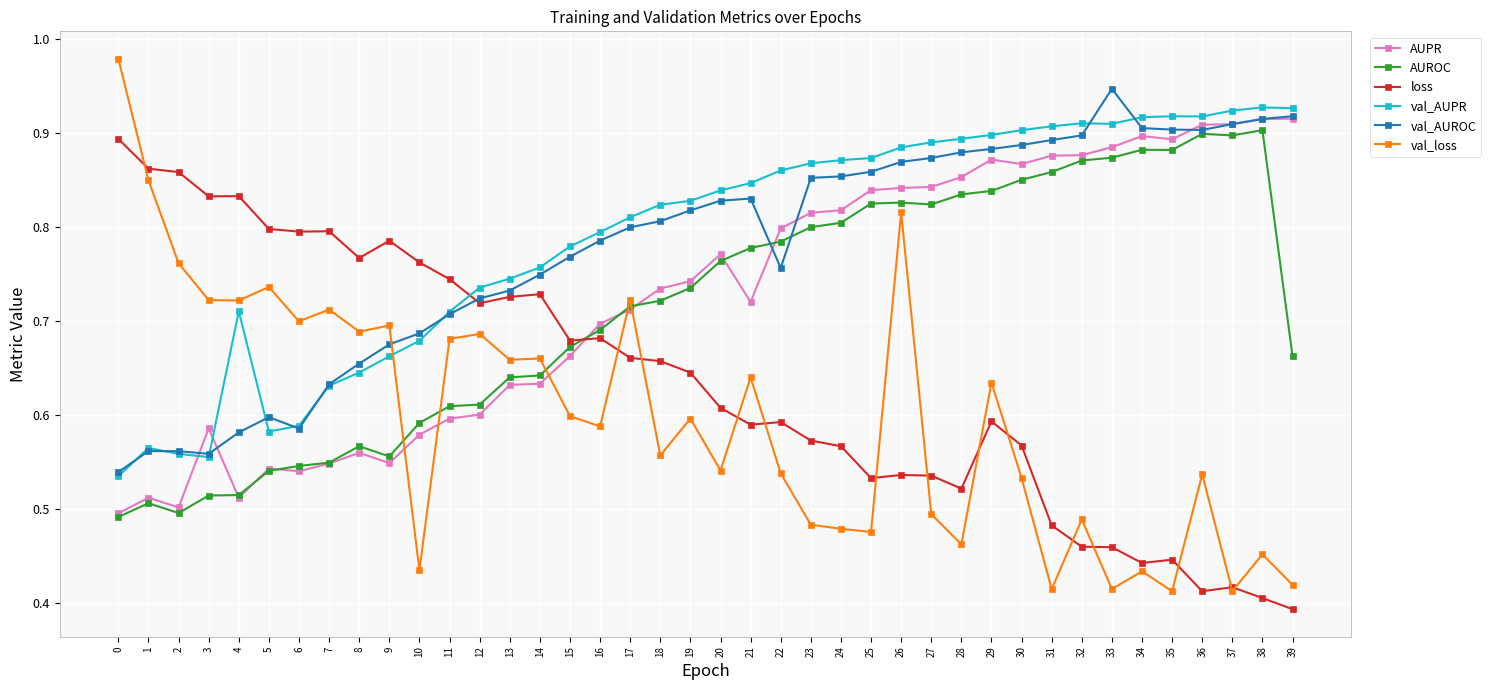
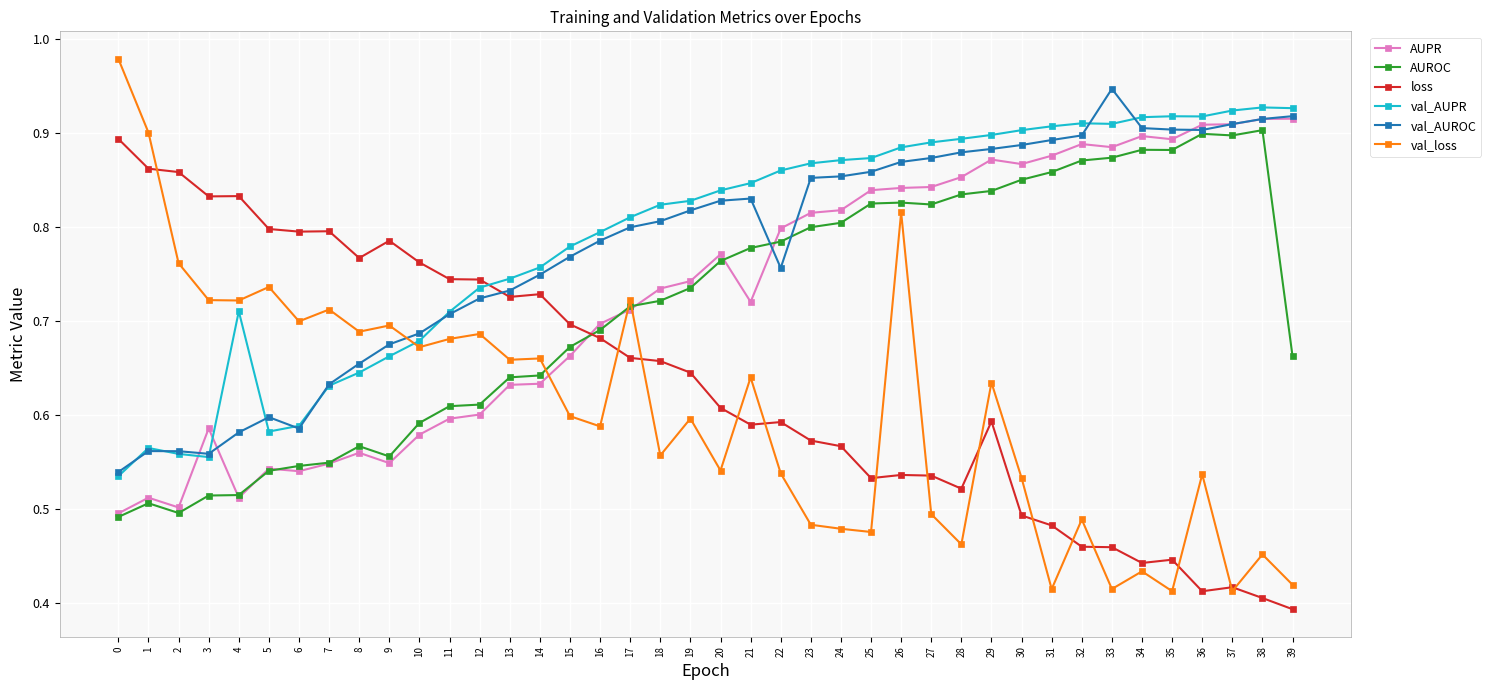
val_loss, 1: 0.85 -> 0.90
val_loss, 10: 0.43 -> 0.67
loss, 12: 0.72 -> 0.74
loss, 15: 0.68 -> 0.70
loss, 30: 0.57 -> 0.49
AUPR, 32: 0.88 -> 0.89
